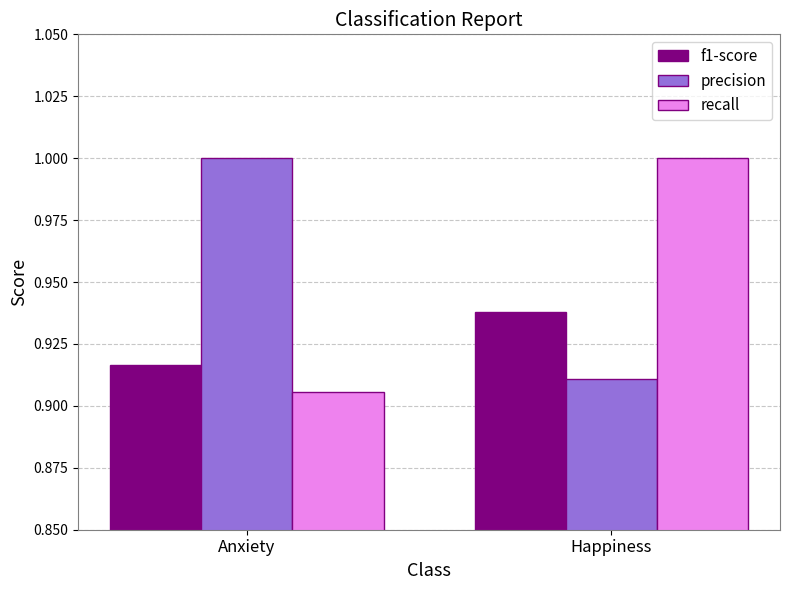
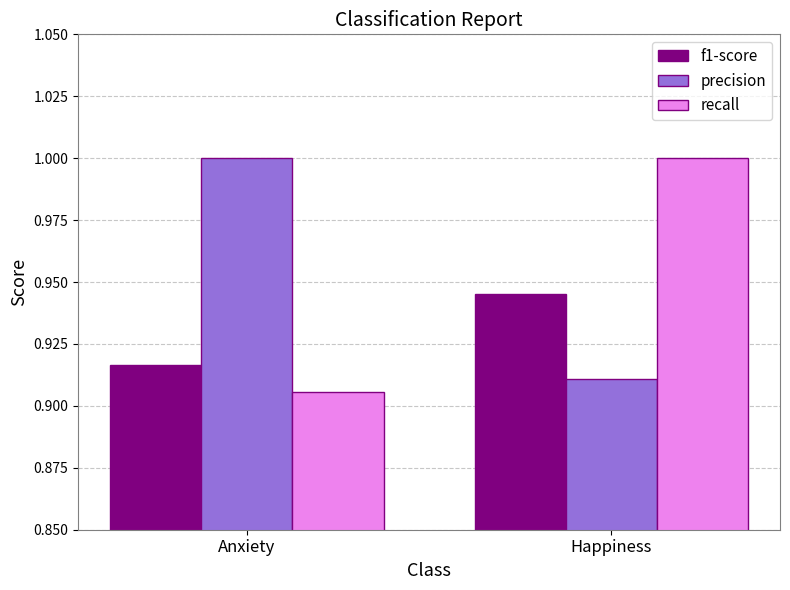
f1-score, Happiness: 0.938 -> 0.945
